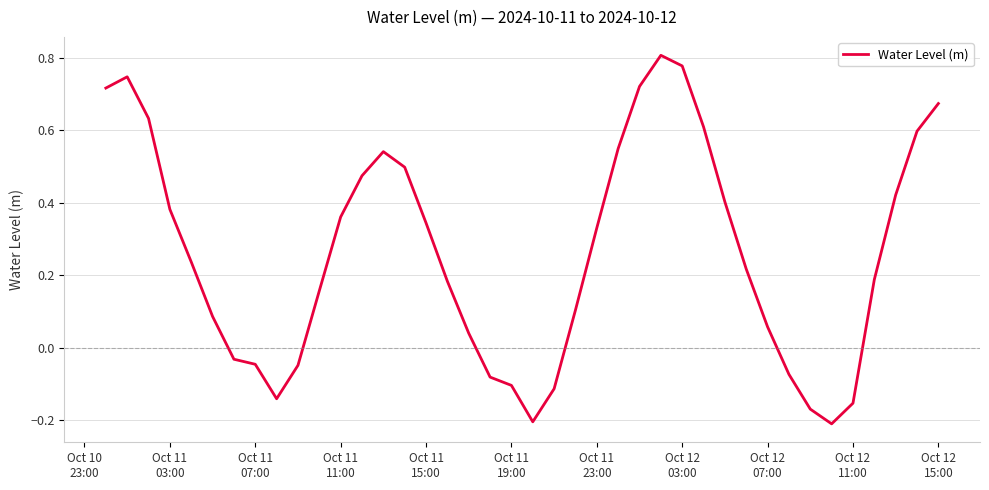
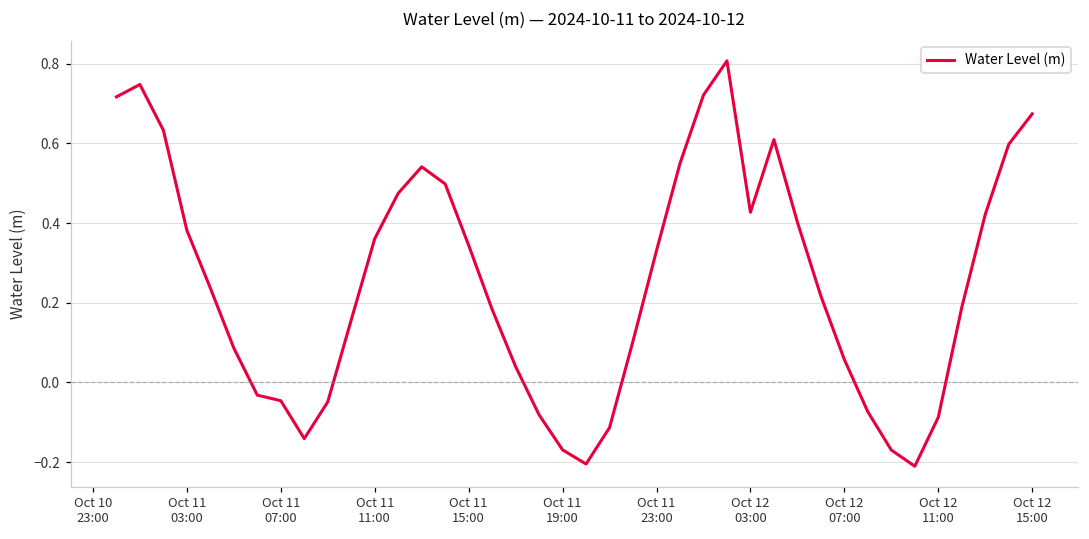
Oct 11 19:00: -0.10 -> -0.17
Oct 12 03:00: 0.78 -> 0.43
Oct 12 11:00: -0.15 -> -0.09
